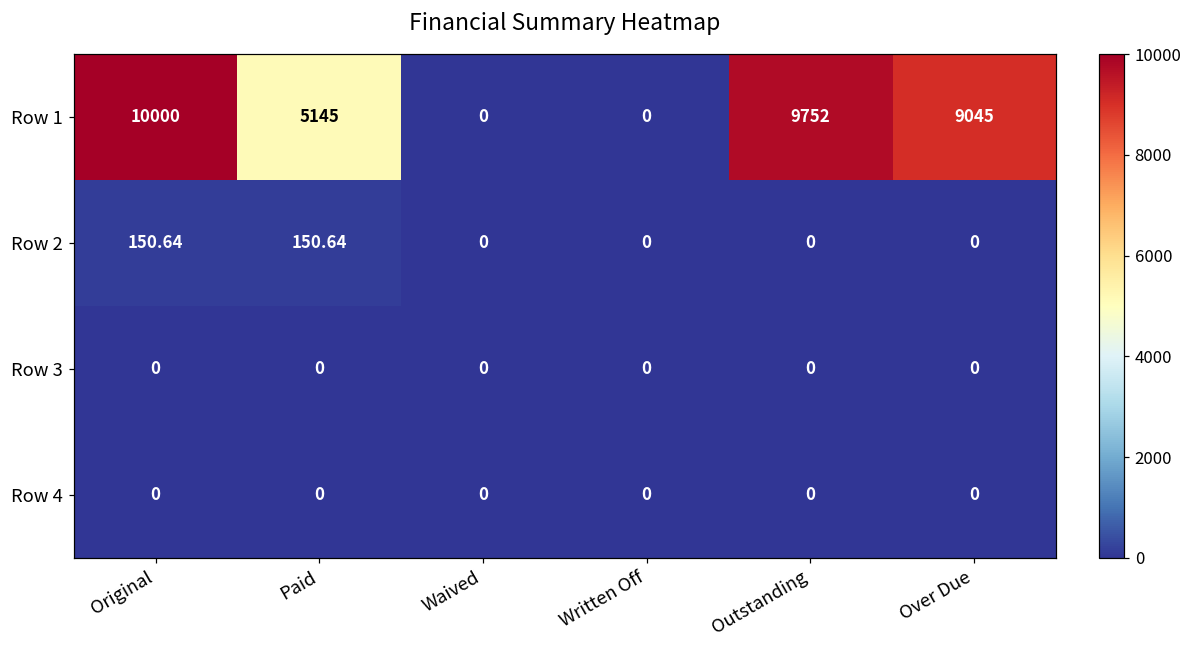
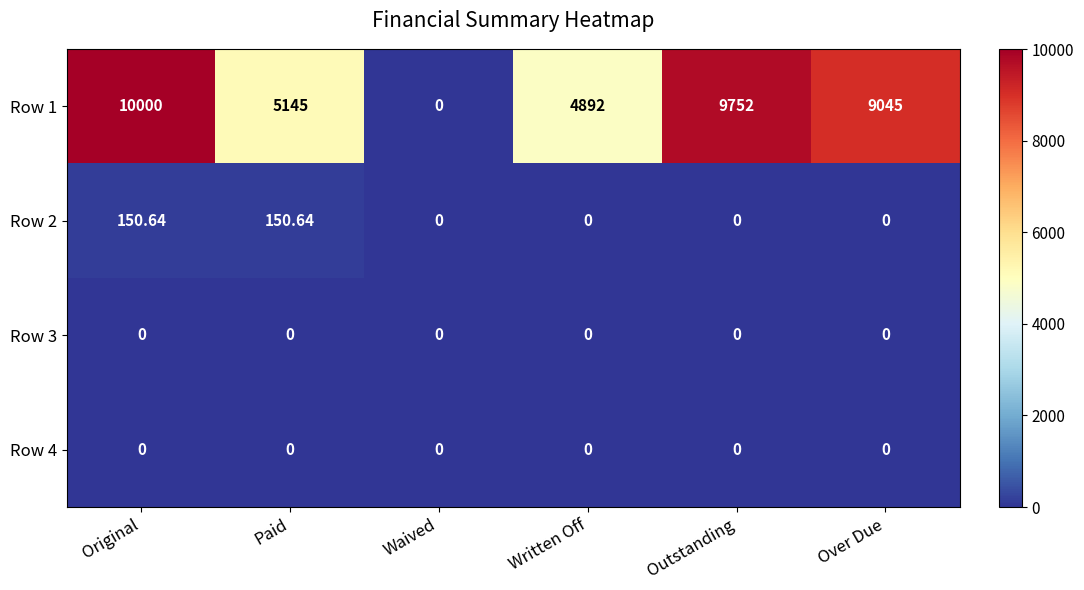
Row 1, Written Off: 0 -> 4892
